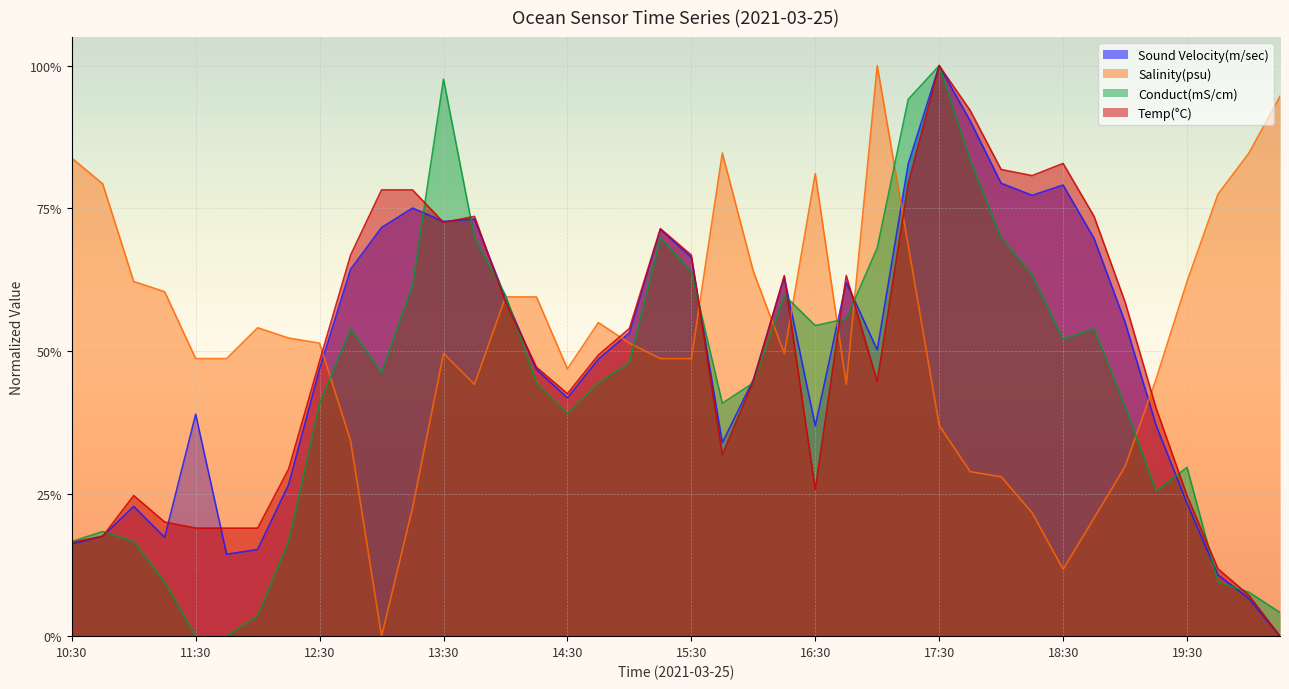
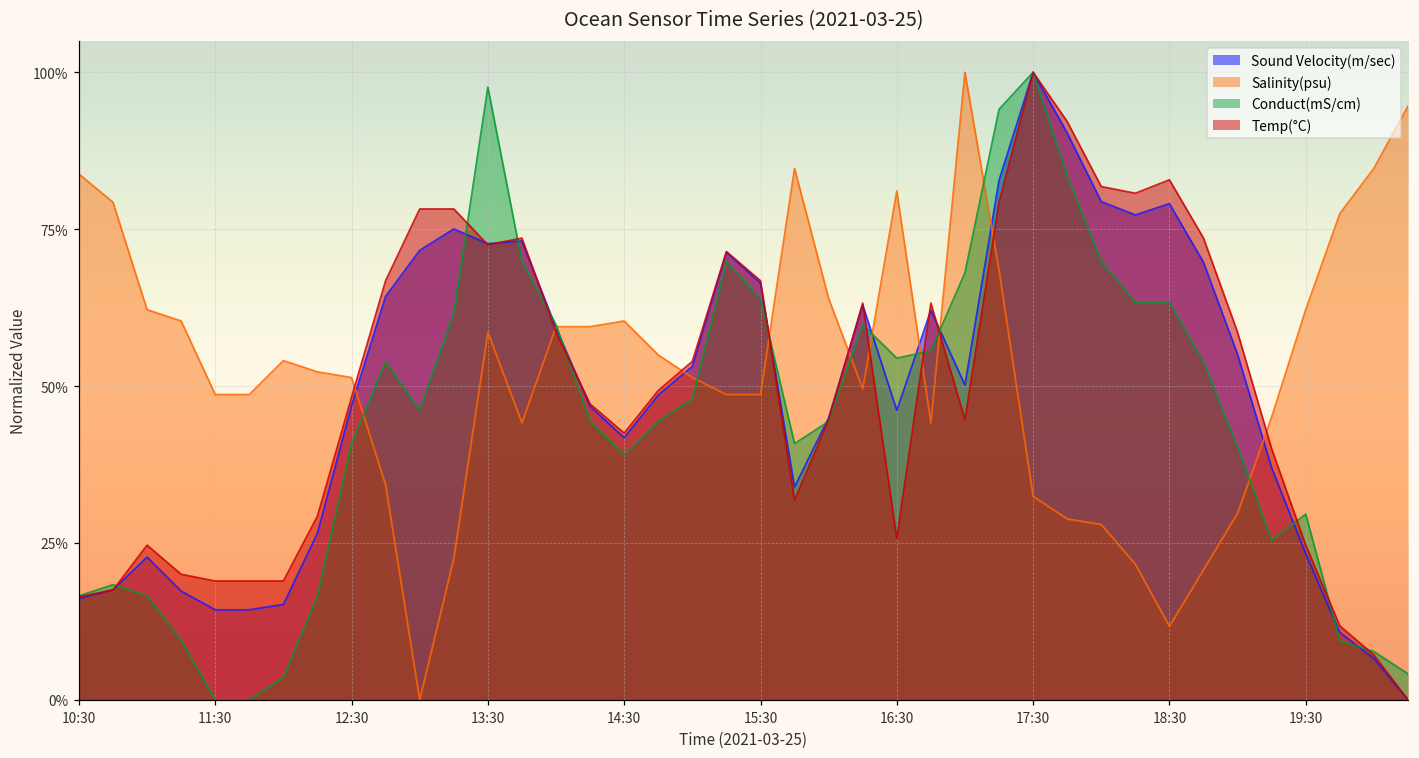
Sound Velocity(m/sec), 11:30: 39% -> 14%
Salinity(psu), 13:30: 50% -> 59%
Salinity(psu), 14:30: 47% -> 60%
Sound Velocity(m/sec), 16:30: 37% -> 46%
Salinity(psu), 17:30: 37% -> 32%
Conduct(mS/cm), 18:30: 52% -> 63%
